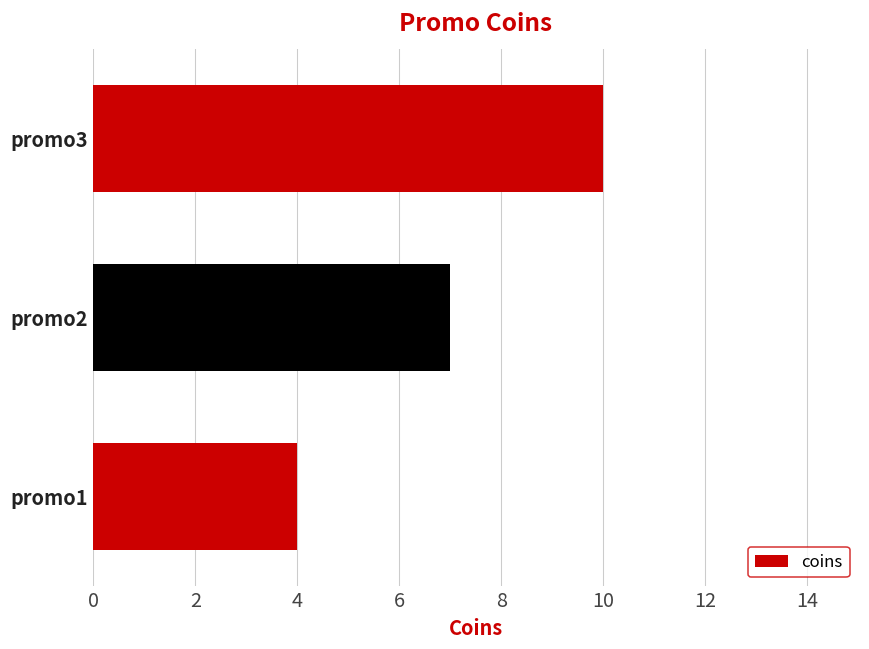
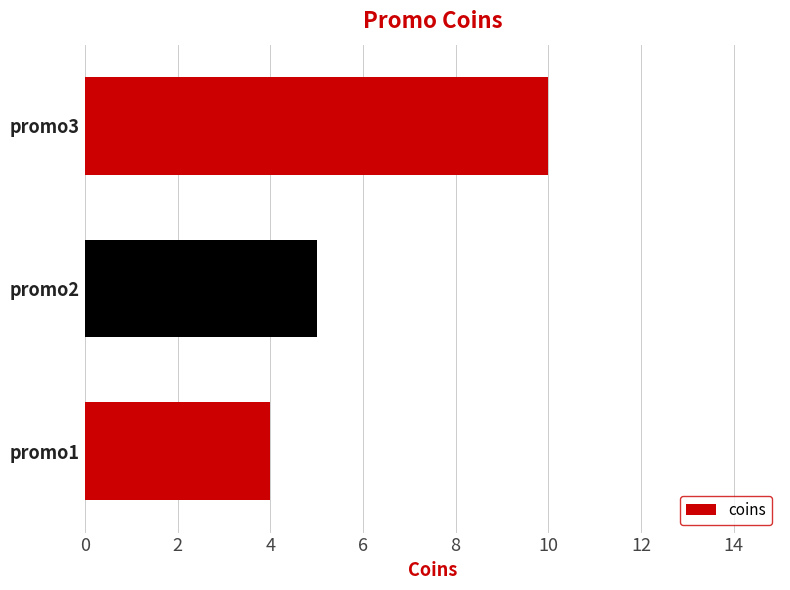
promo2: 7 -> 5
